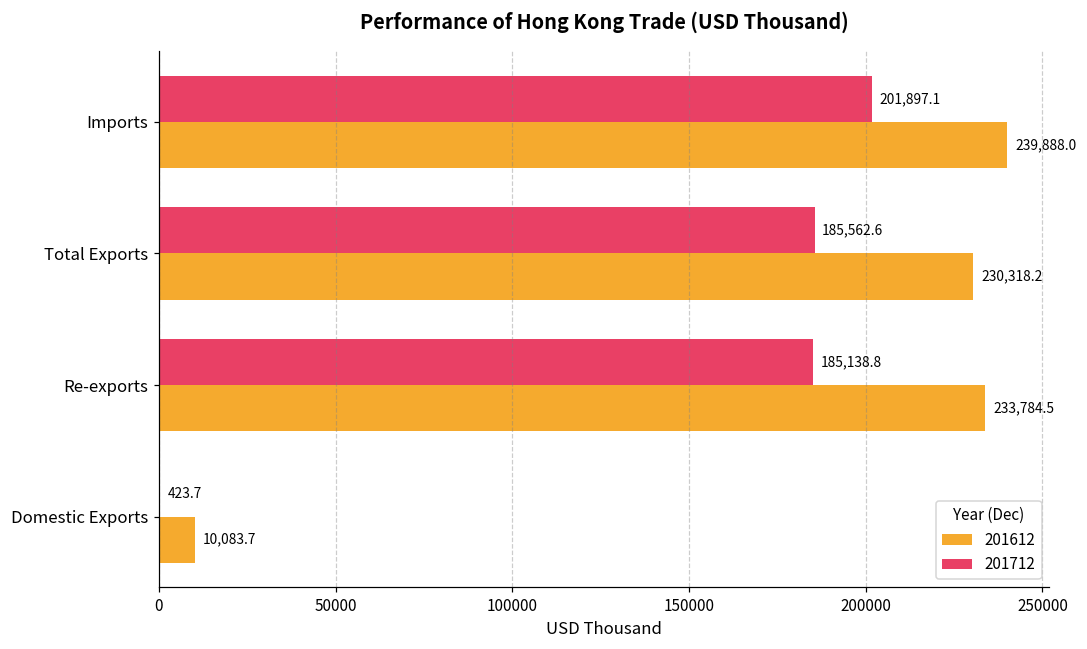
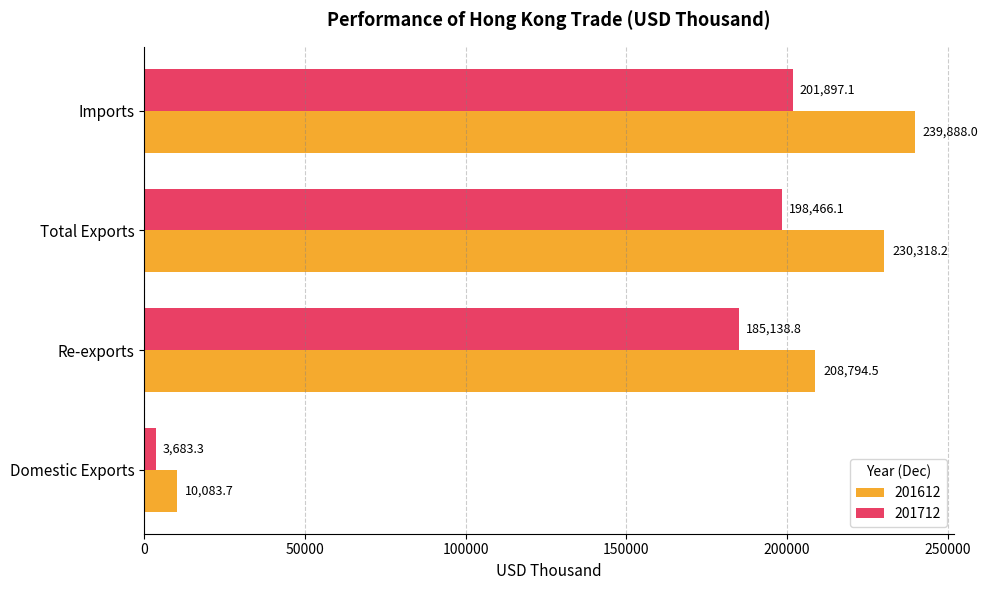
201712, Total Exports: 185,562.6 -> 198,466.1
201612, Re-exports: 233,784.5 -> 208,794.5
201712, Domestic Exports: 423.7 -> 3,683.3
